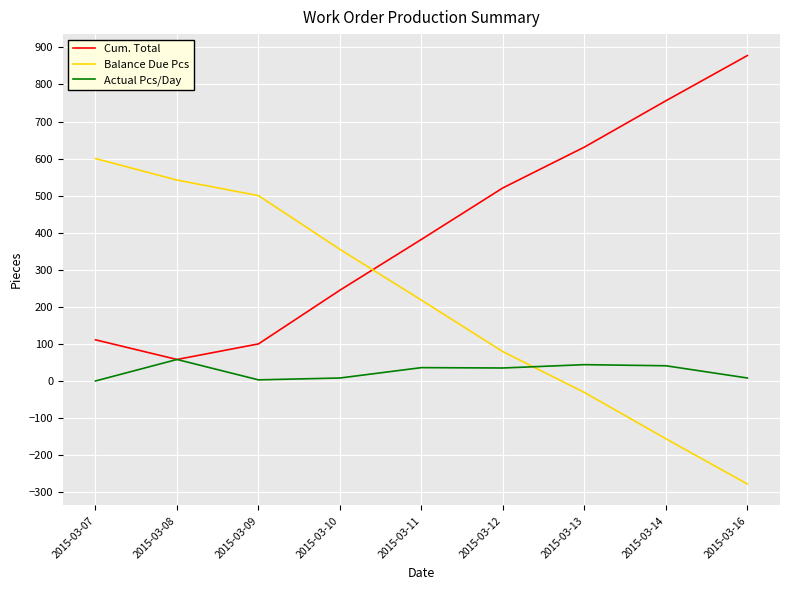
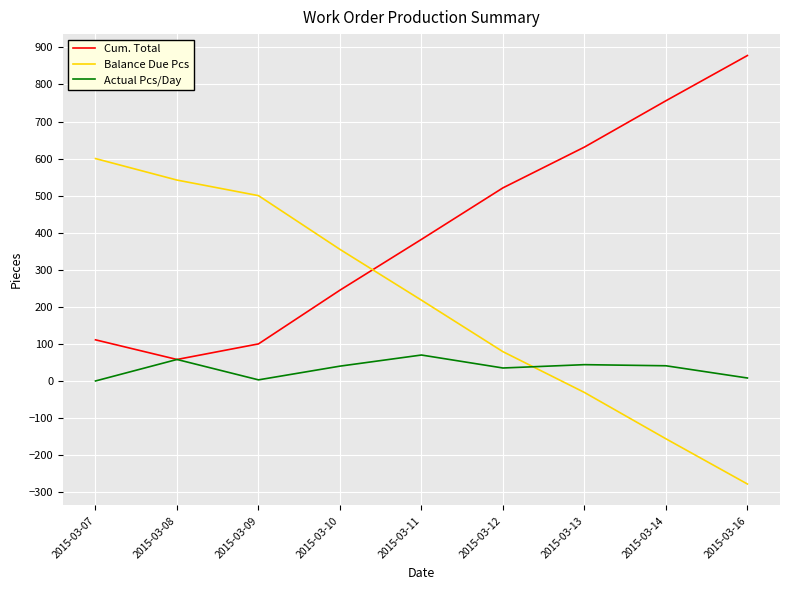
Actual Pcs/Day, 2015-03-10: 10 -> 40
Actual Pcs/Day, 2015-03-11: 40 -> 70
